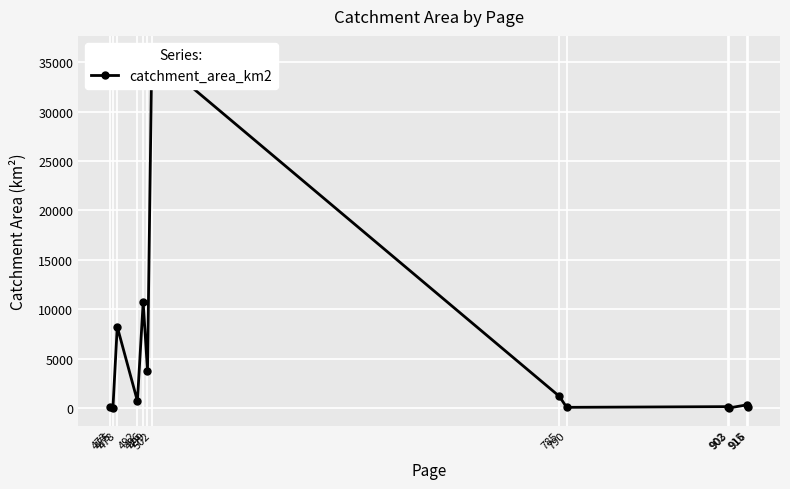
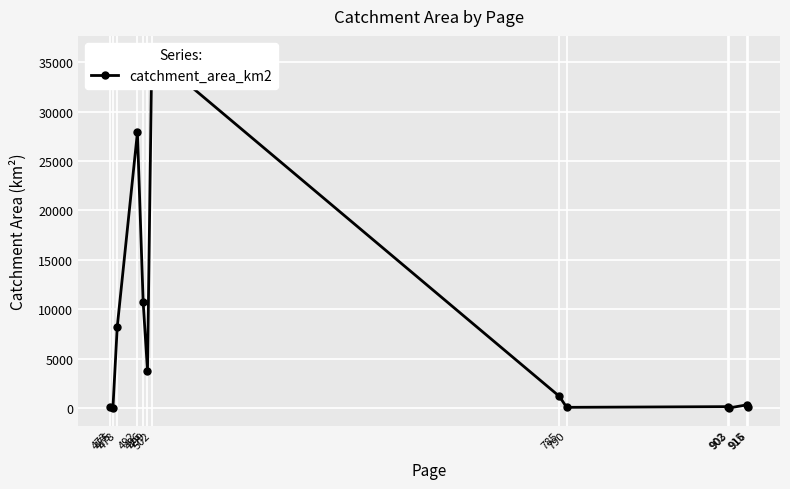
492: 1000 -> 28000
